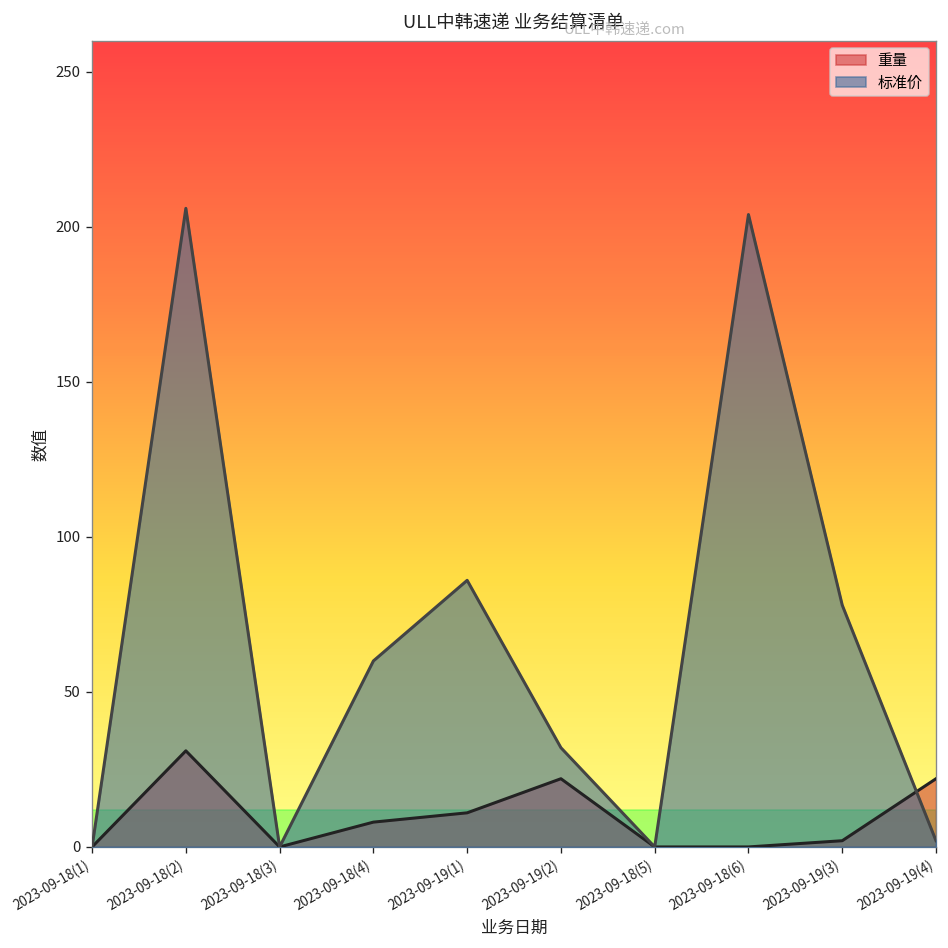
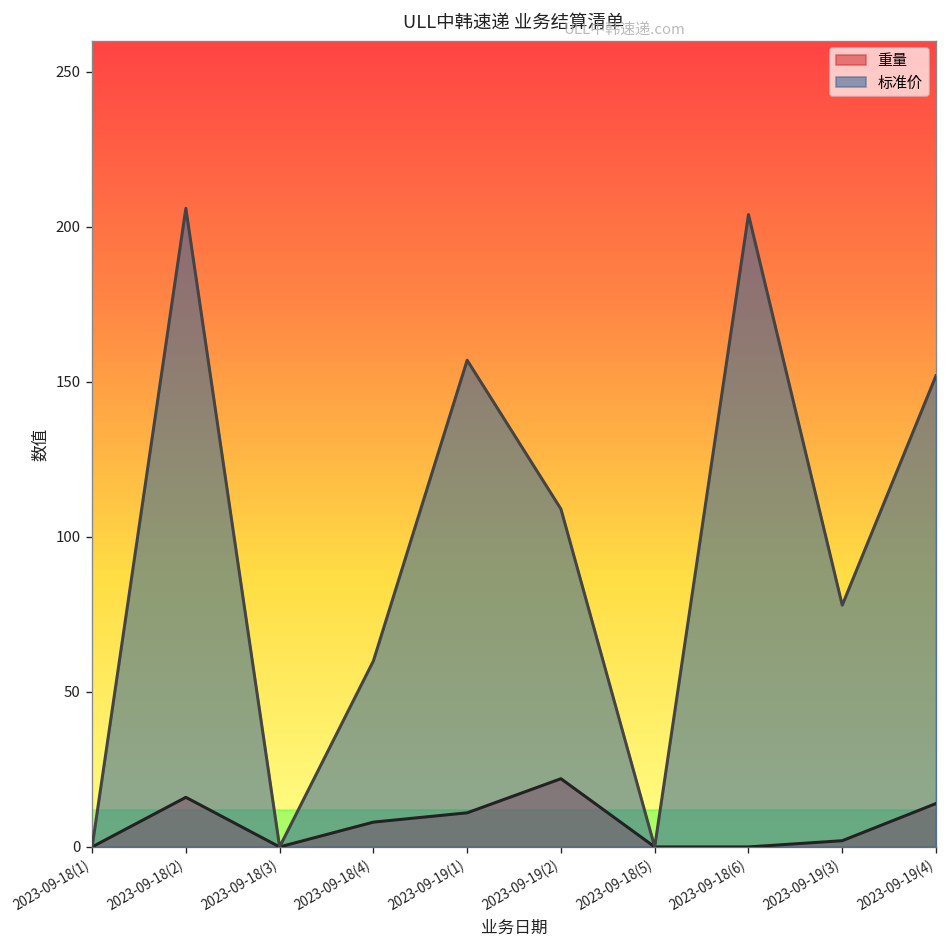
重量, 2023-09-18(2): 31 -> 16
标准价, 2023-09-19(1): 86 -> 157
标准价, 2023-09-19(2): 32 -> 109
重量, 2023-09-19(4): 22 -> 14
标准价, 2023-09-19(4): 2 -> 152
